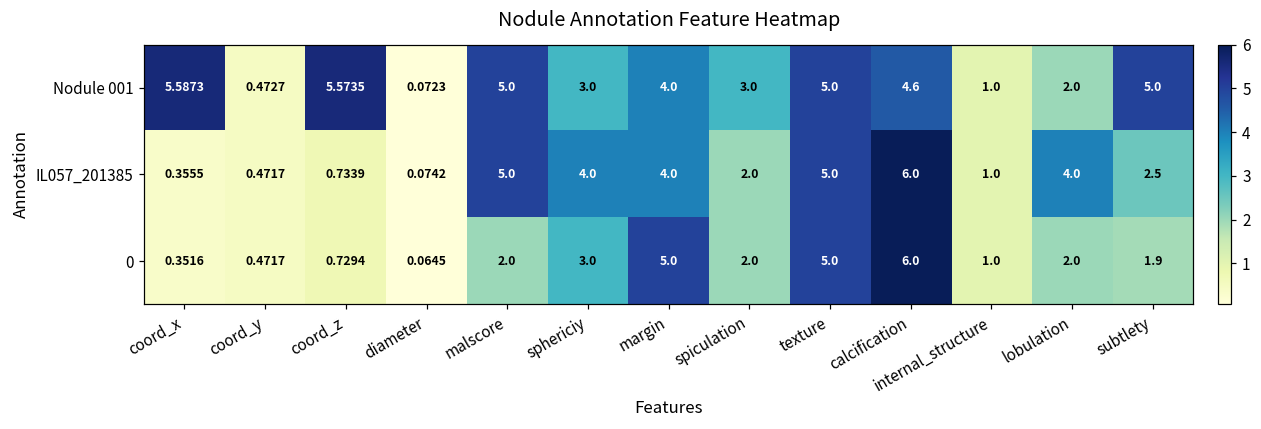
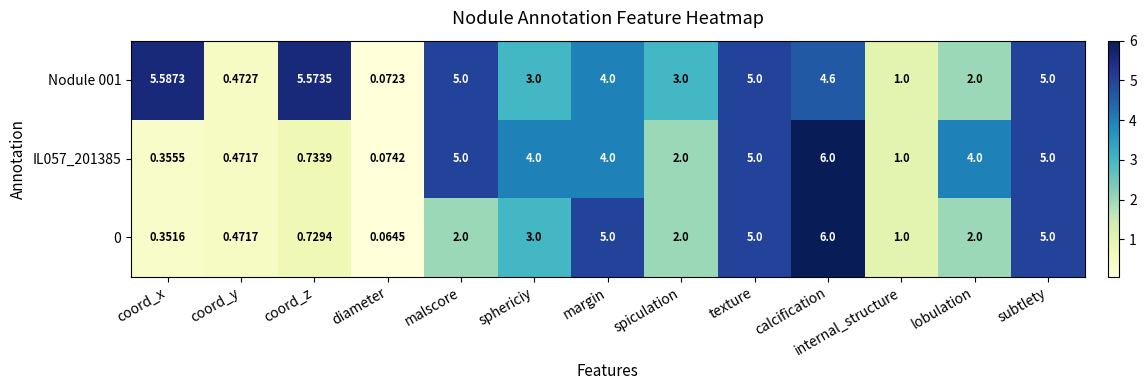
IL057_201385, subtlety: 2.5 -> 5.0
0, subtlety: 1.9 -> 5.0
